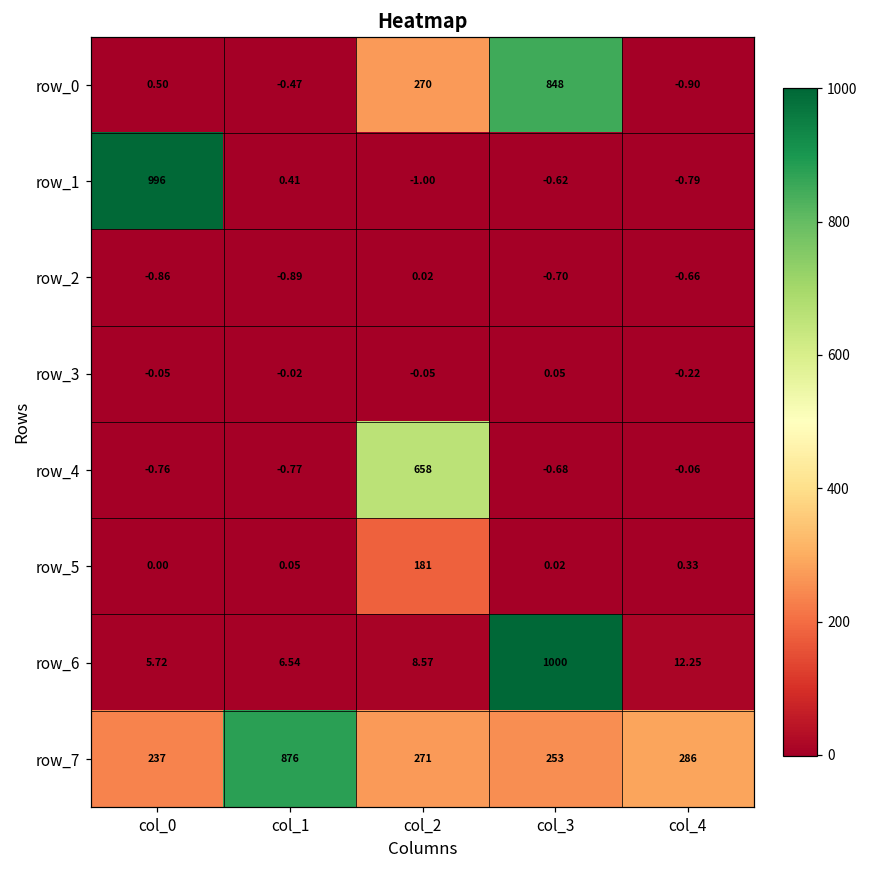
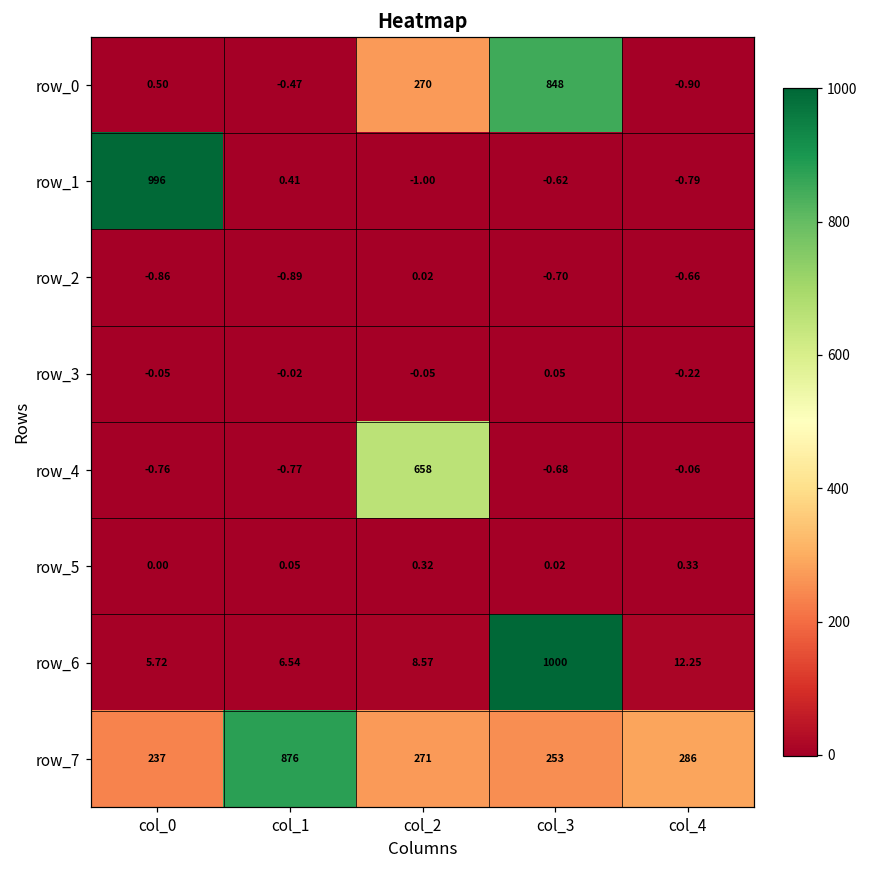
row_5, col_2: 181 -> 0.32
